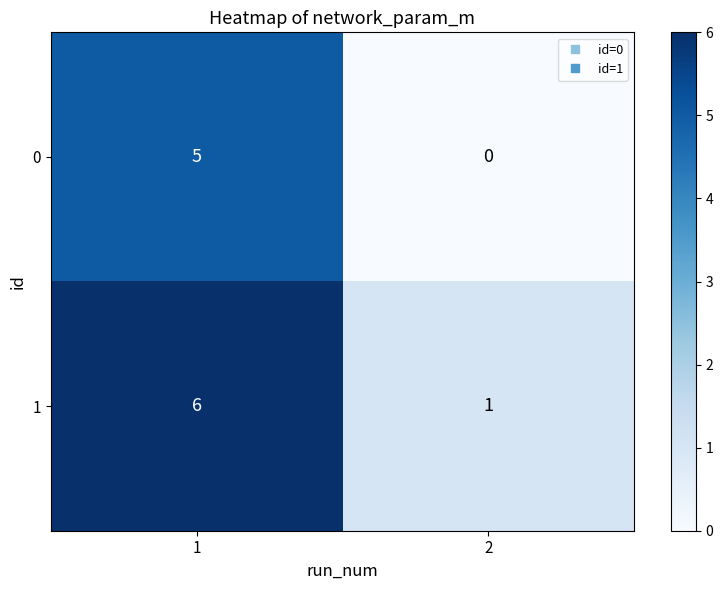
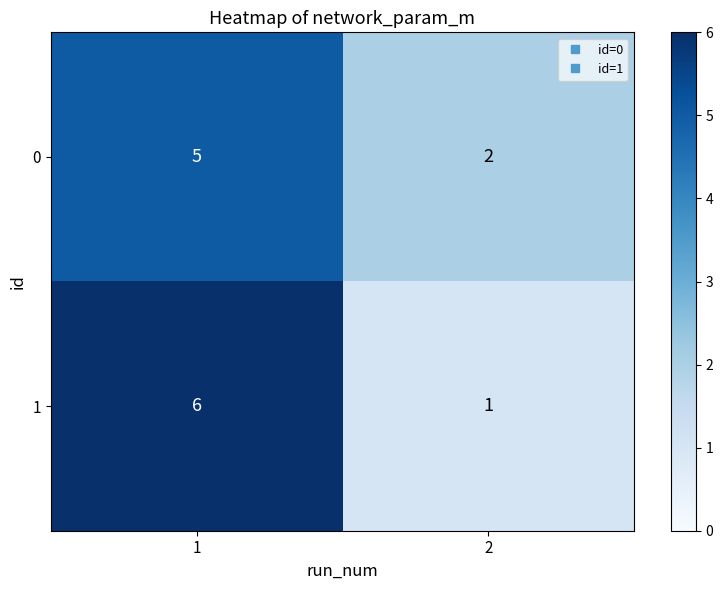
0, 2: 0 -> 2
